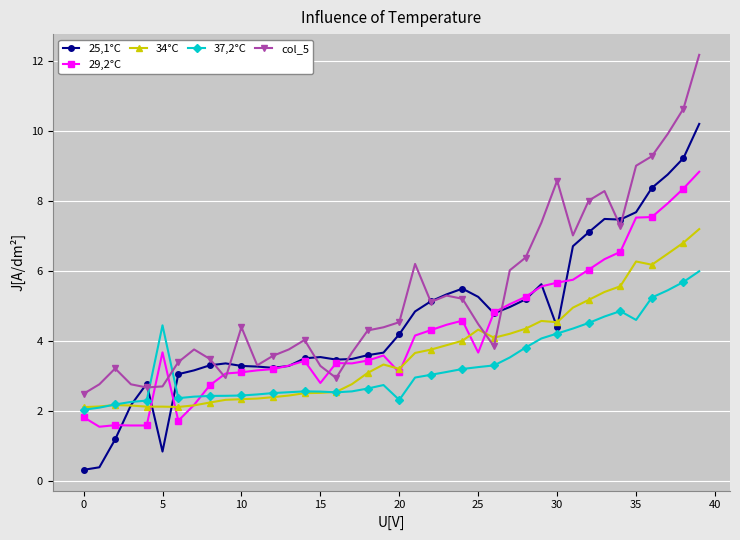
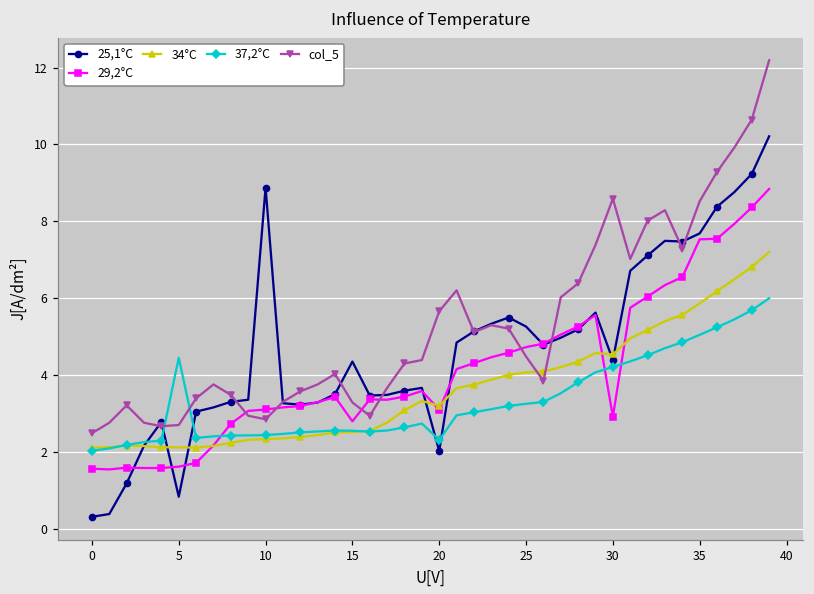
29,2°C, 0: 1.8 -> 1.6
29,2°C, 5: 3.7 -> 1.6
25,1°C, 10: 3.3 -> 8.9
col_5, 10: 4.4 -> 2.8
25,1°C, 15: 3.5 -> 4.3
25,1°C, 20: 4.2 -> 2.0
col_5, 20: 4.5 -> 5.7
29,2°C, 25: 3.7 -> 4.7
34°C, 25: 4.3 -> 4.1
29,2°C, 30: 5.7 -> 2.9
34°C, 35: 6.3 -> 5.9
37,2°C, 35: 4.6 -> 5.0
col_5, 35: 9.0 -> 8.5
